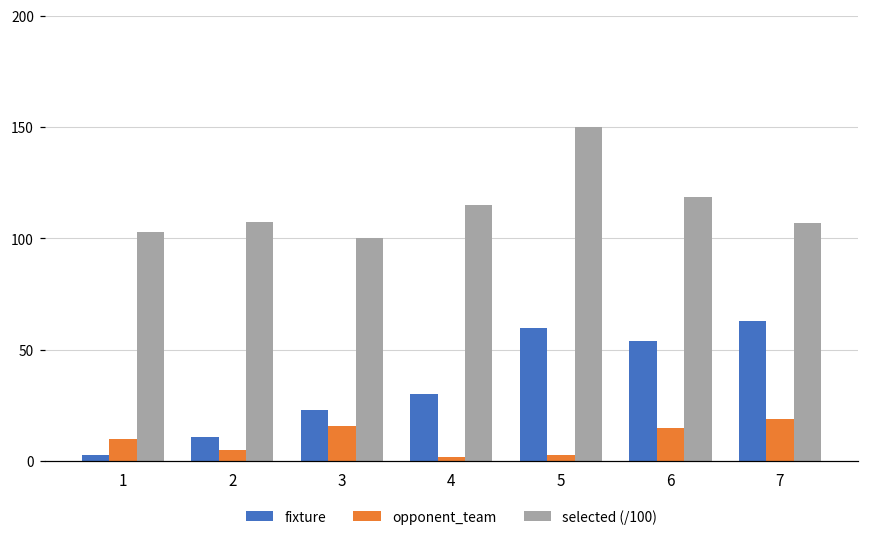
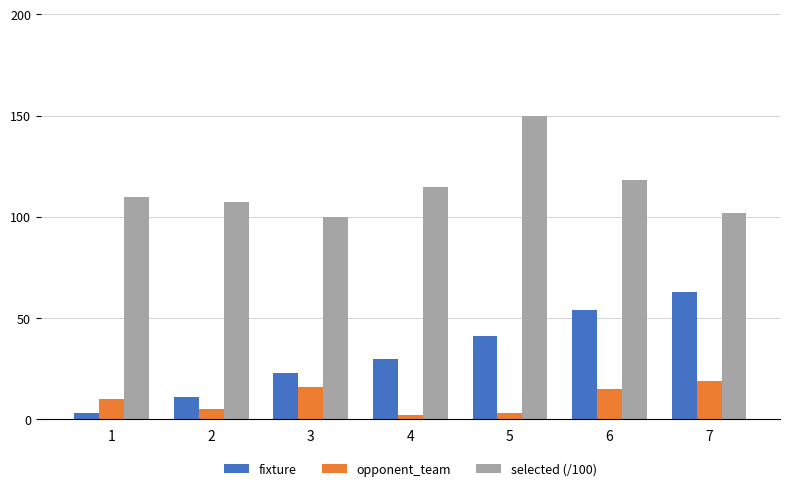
selected (/100), 1: 103 -> 110
fixture, 5: 60 -> 41
selected (/100), 7: 107 -> 102
